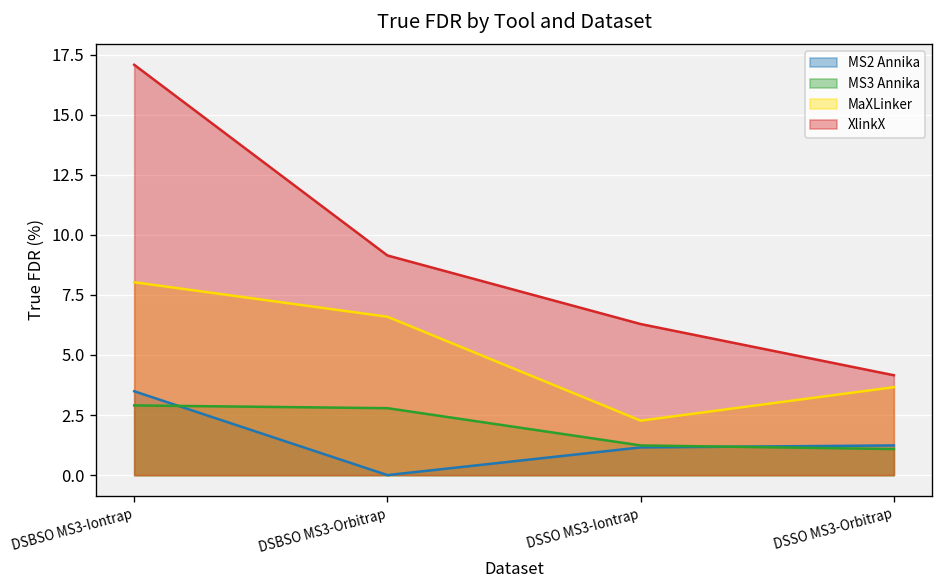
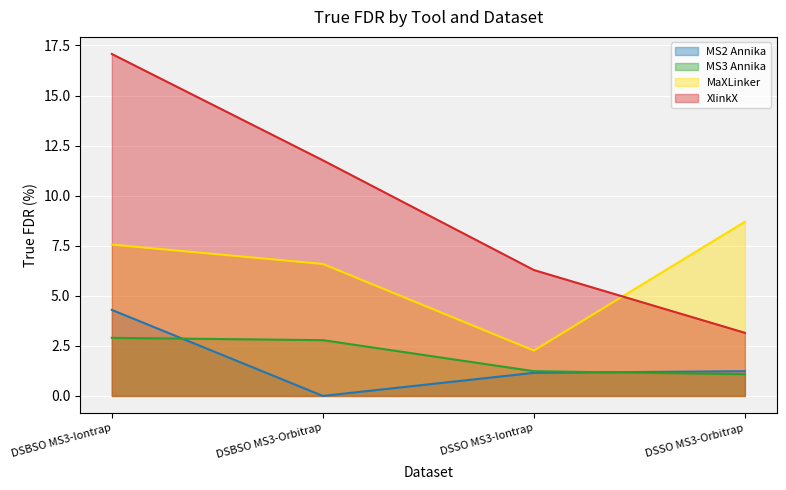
MS2 Annika, DSBSO MS3-Iontrap: 3.5 -> 4.3
MaXLinker, DSBSO MS3-Iontrap: 8.0 -> 7.6
XlinkX, DSBSO MS3-Orbitrap: 9.1 -> 11.8
MaXLinker, DSSO MS3-Orbitrap: 3.7 -> 8.7
XlinkX, DSSO MS3-Orbitrap: 4.2 -> 3.2
